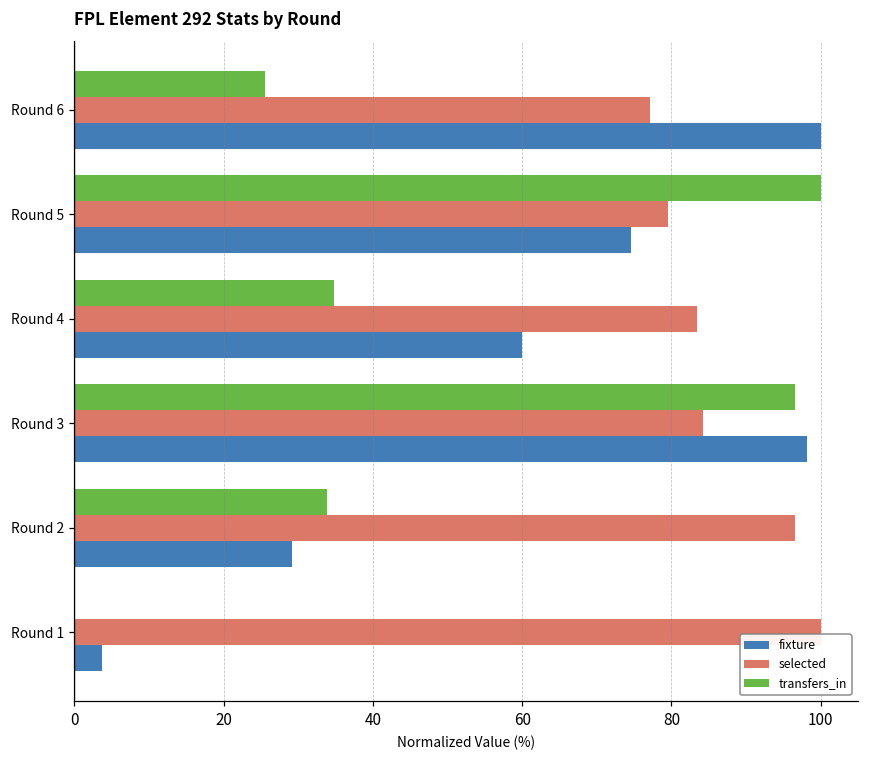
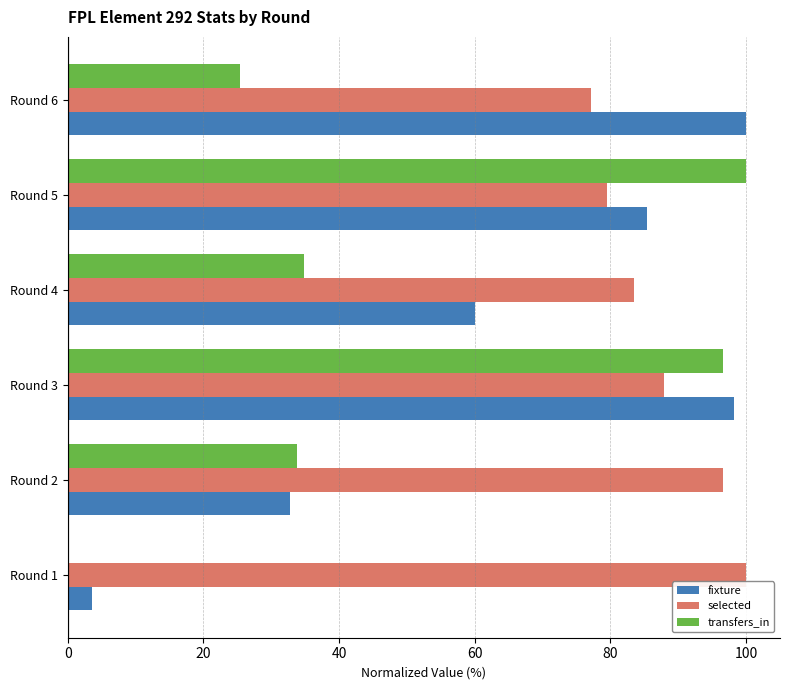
fixture, Round 5: 75 -> 85
selected, Round 3: 84 -> 88
fixture, Round 2: 29 -> 33
